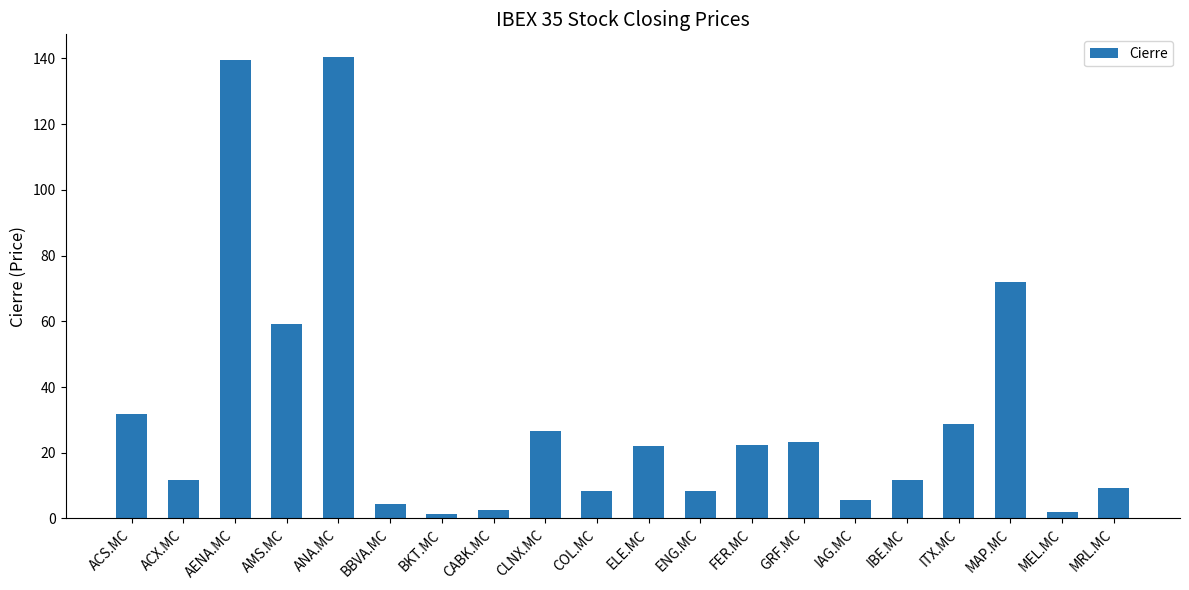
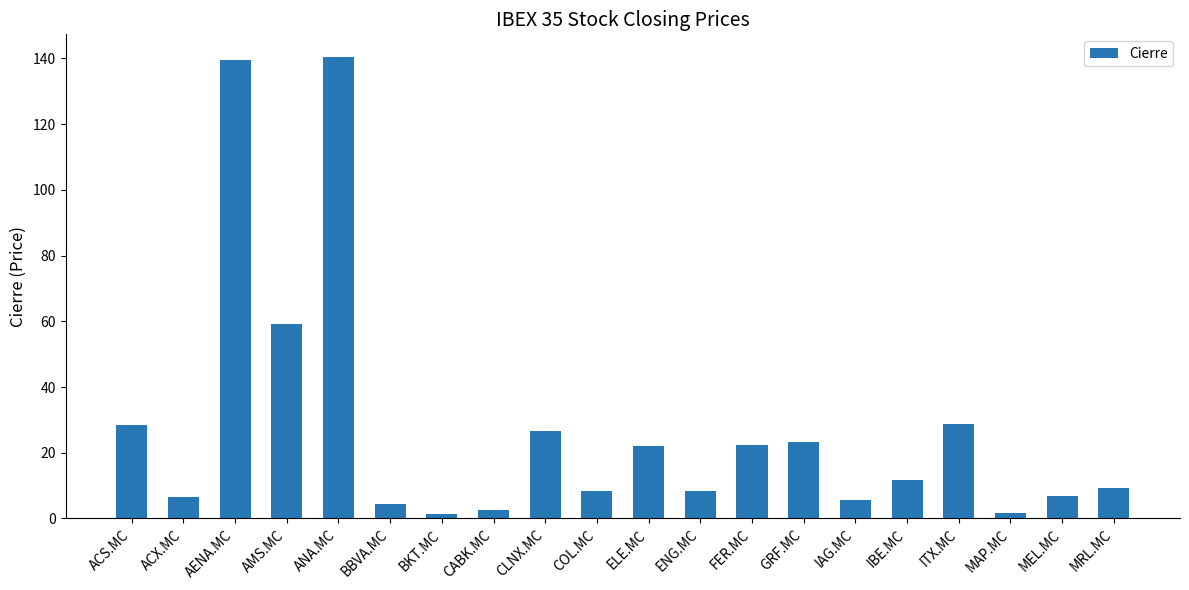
ACS.MC: 32 -> 28
ACX.MC: 12 -> 6
MAP.MC: 72 -> 2
MEL.MC: 2 -> 7
